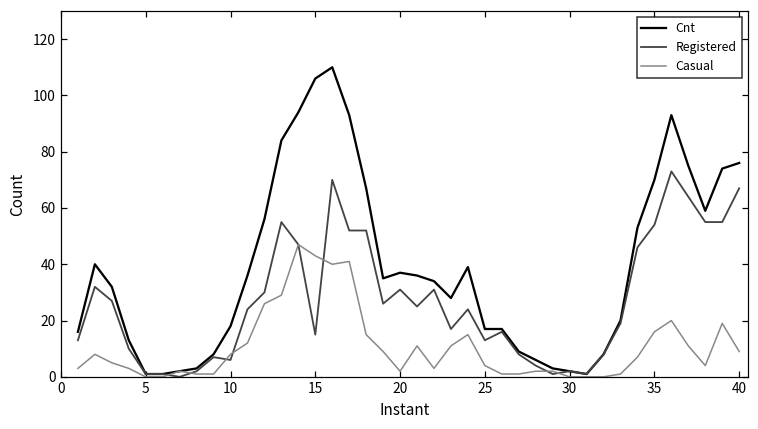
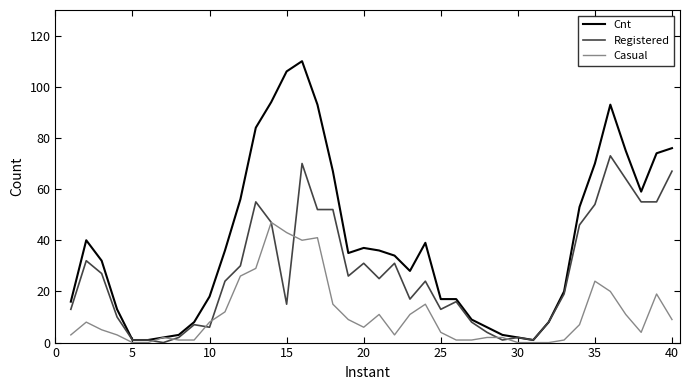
Casual, 20: 2 -> 6
Casual, 35: 16 -> 24
